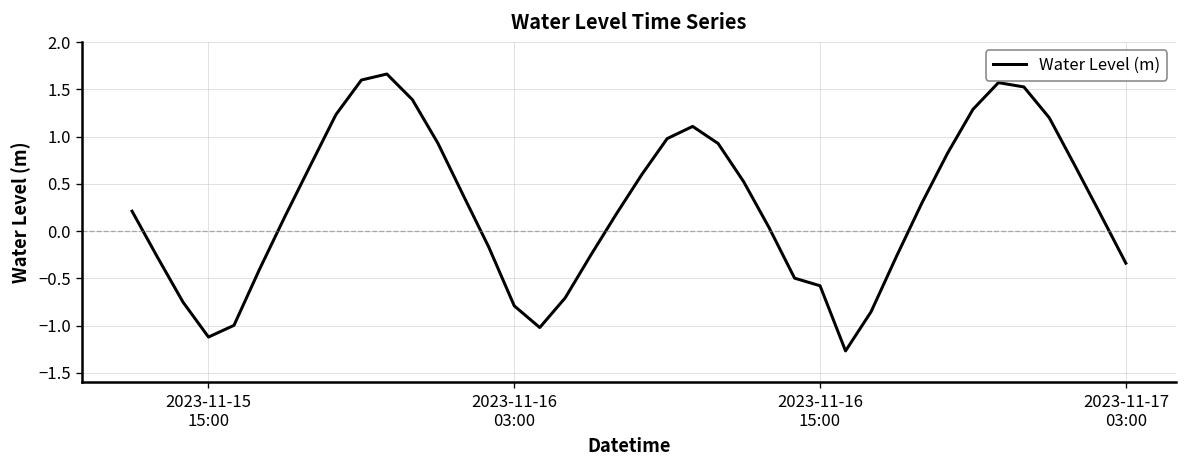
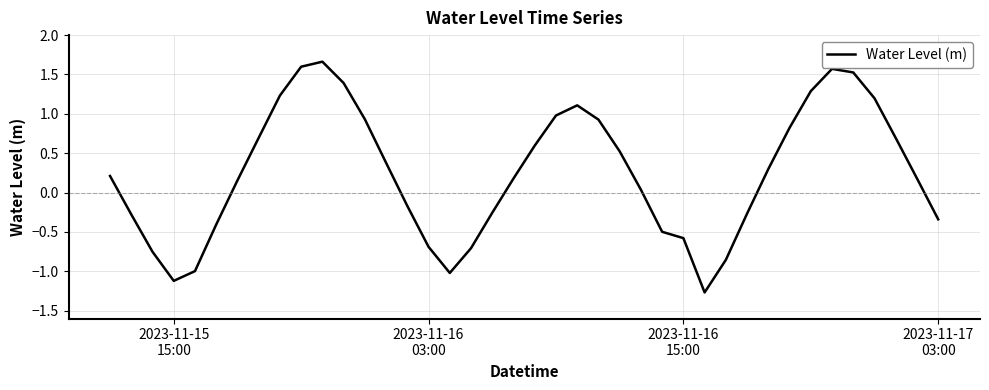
2023-11-16 03:00: -0.8 -> -0.7
